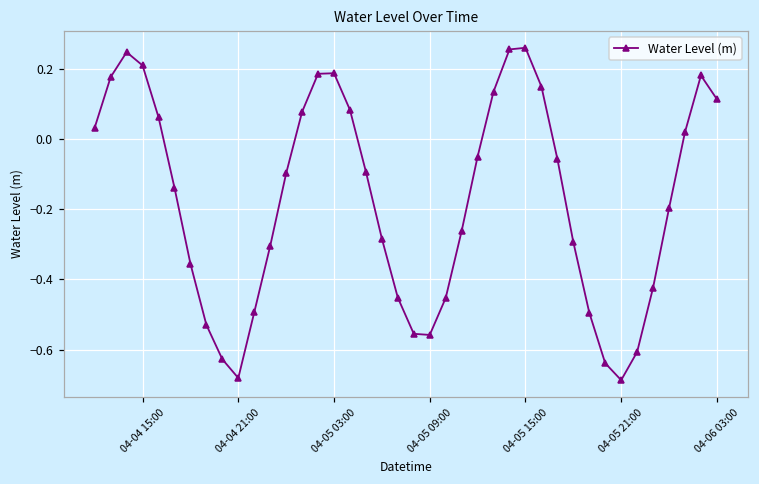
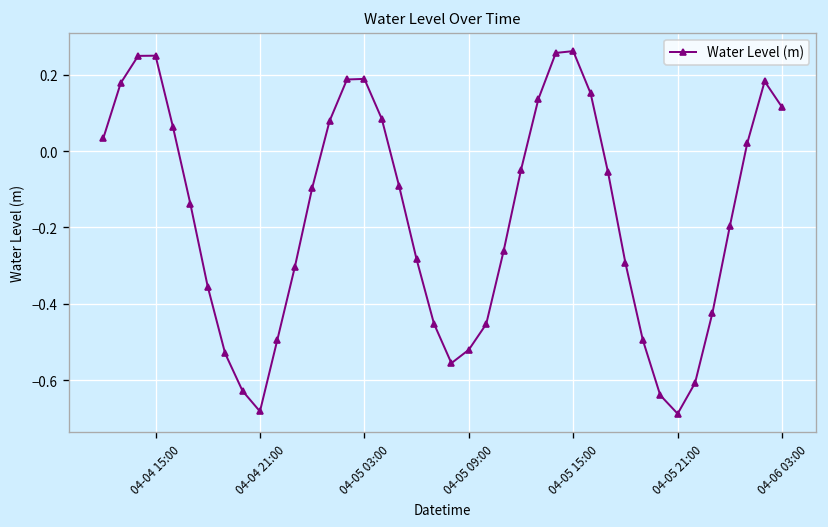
04-04 15:00: 0.21 -> 0.25
04-05 09:00: -0.56 -> -0.52
